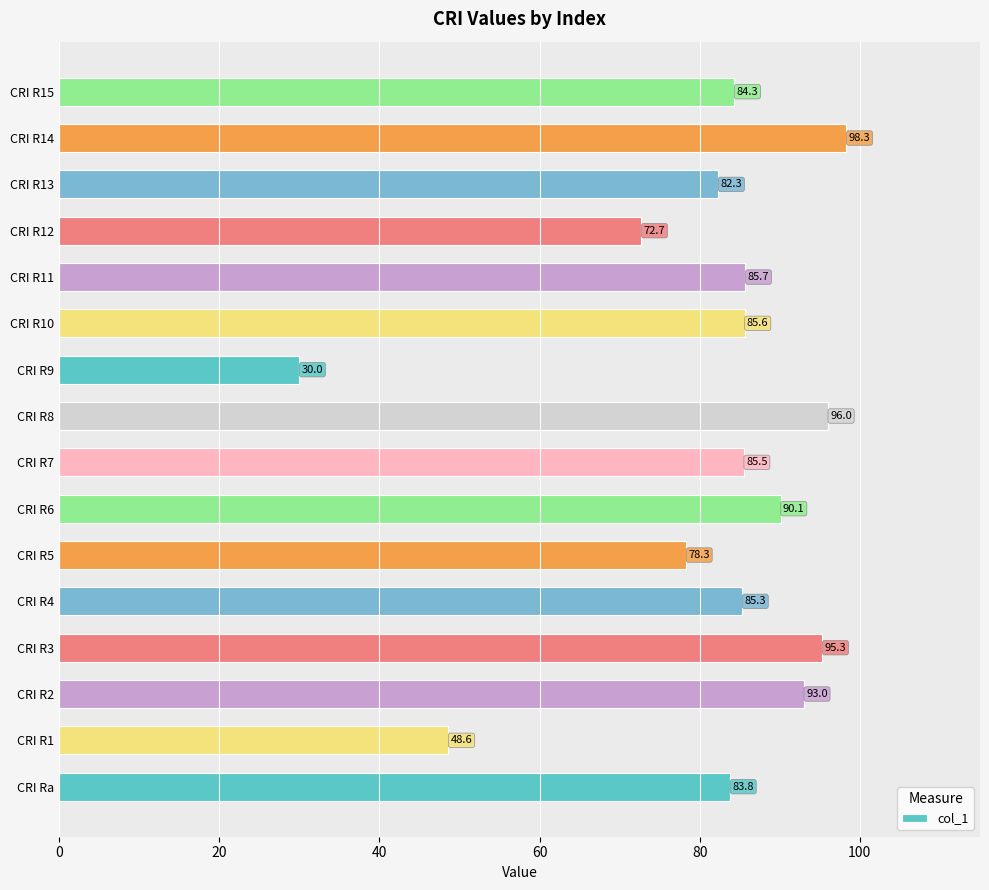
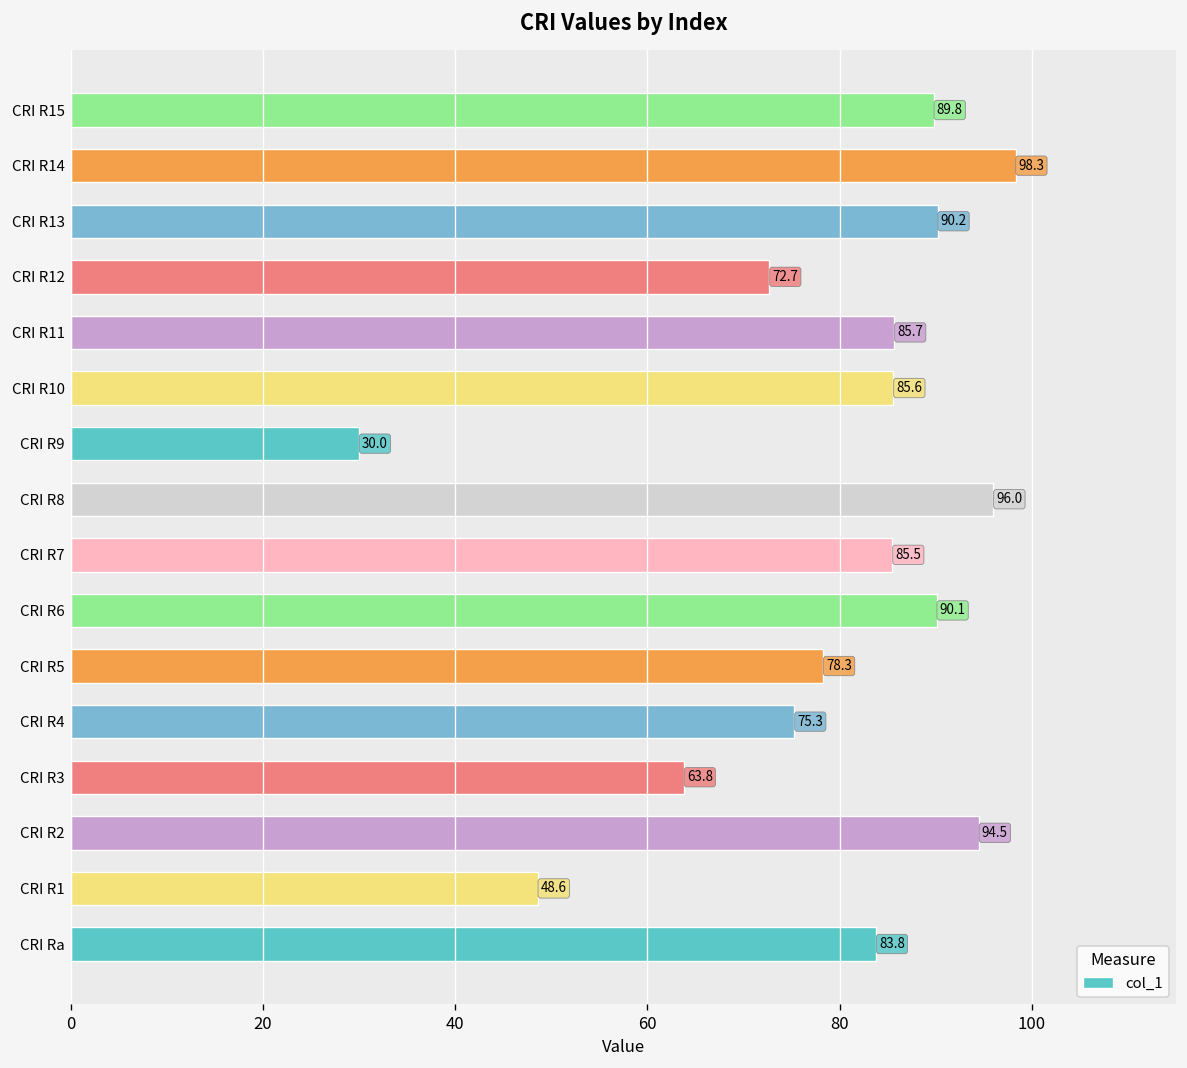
CRI R15: 84.3 -> 89.8
CRI R13: 82.3 -> 90.2
CRI R4: 85.3 -> 75.3
CRI R3: 95.3 -> 63.8
CRI R2: 93.0 -> 94.5
